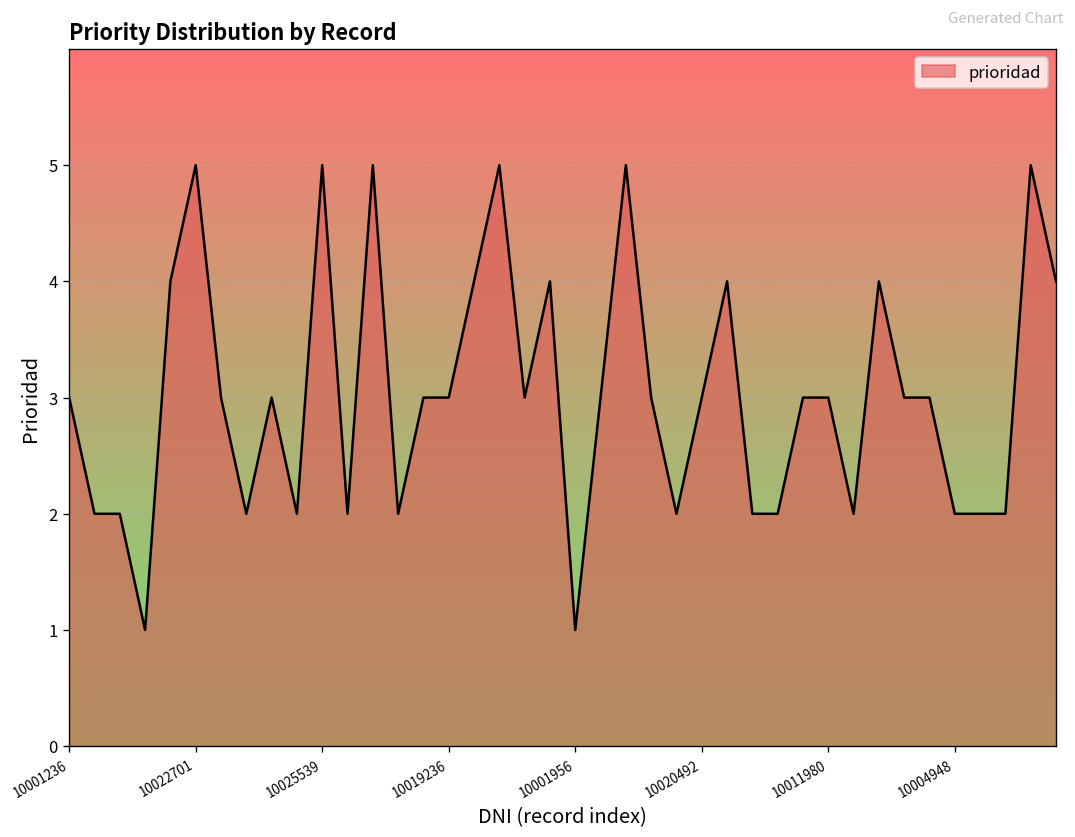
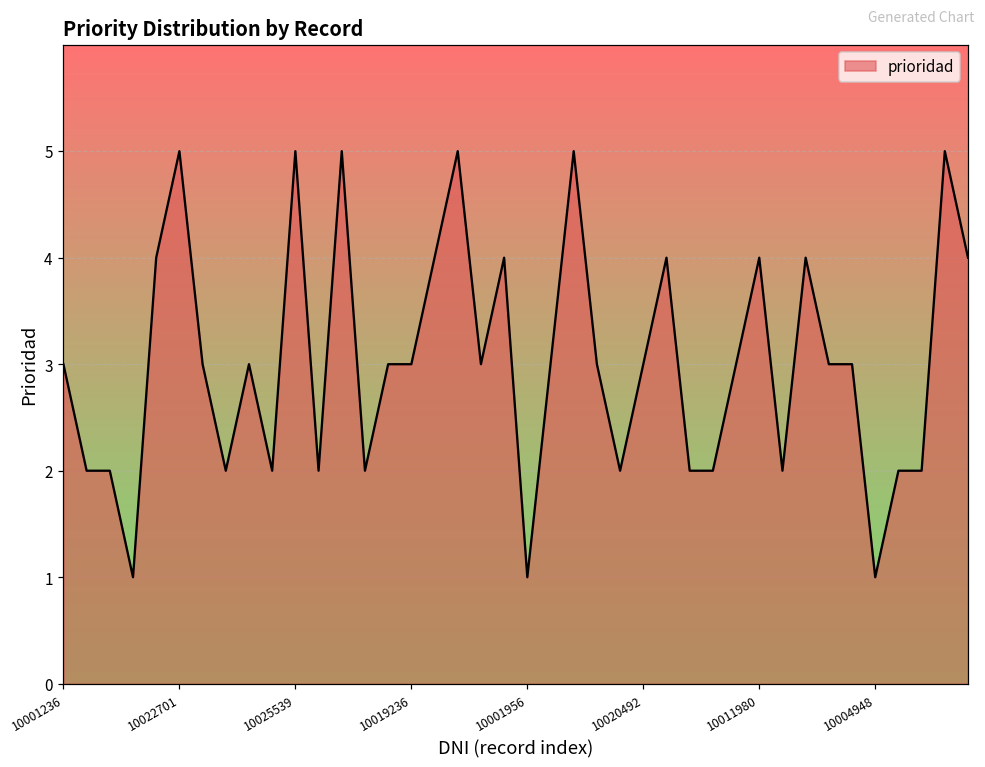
10011980: 3 -> 4
10004948: 2 -> 1
